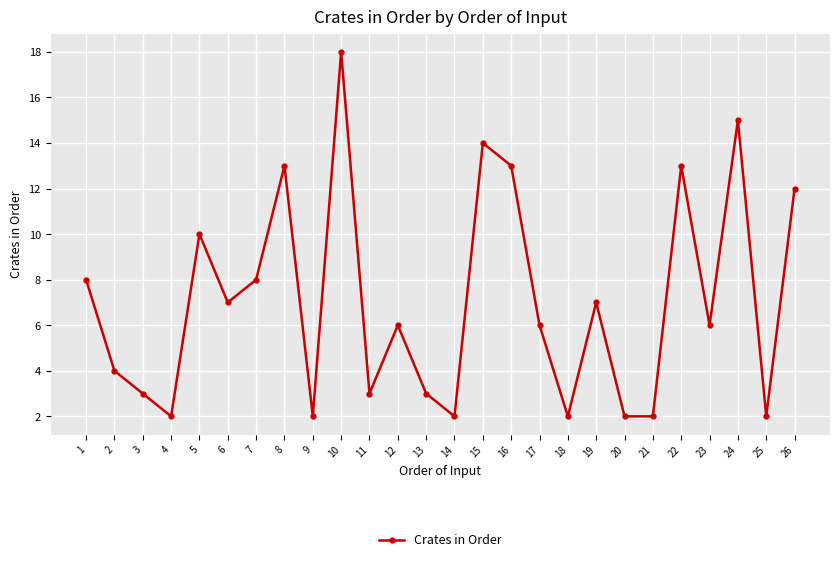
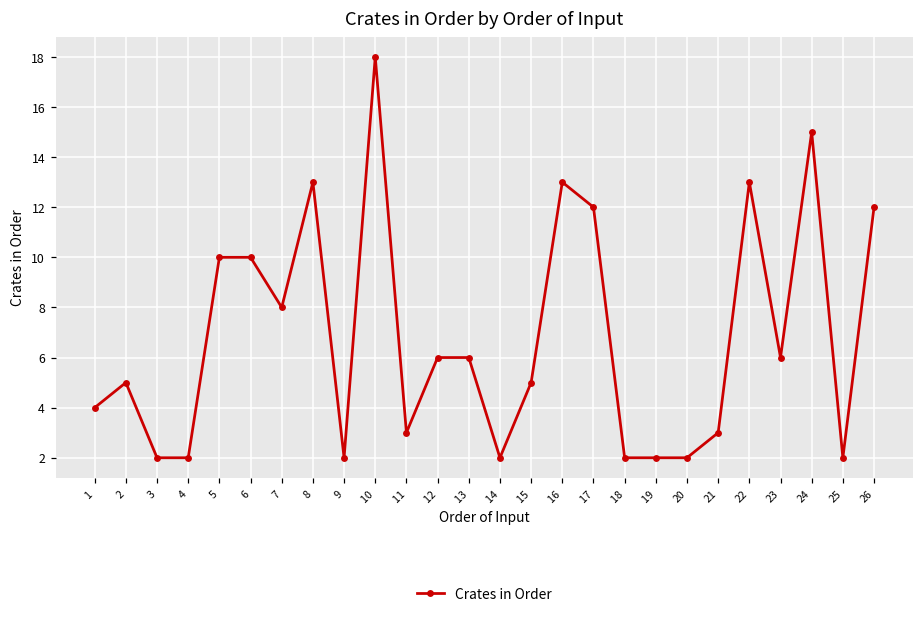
1: 8 -> 4
2: 4 -> 5
3: 3 -> 2
6: 7 -> 10
13: 3 -> 6
15: 14 -> 5
17: 6 -> 12
19: 7 -> 2
21: 2 -> 3
